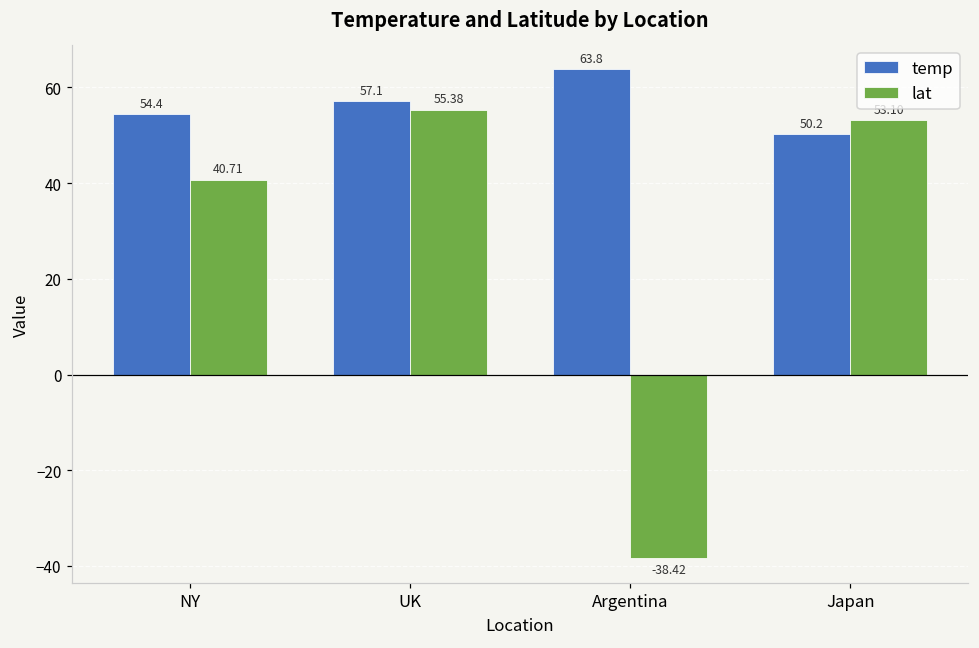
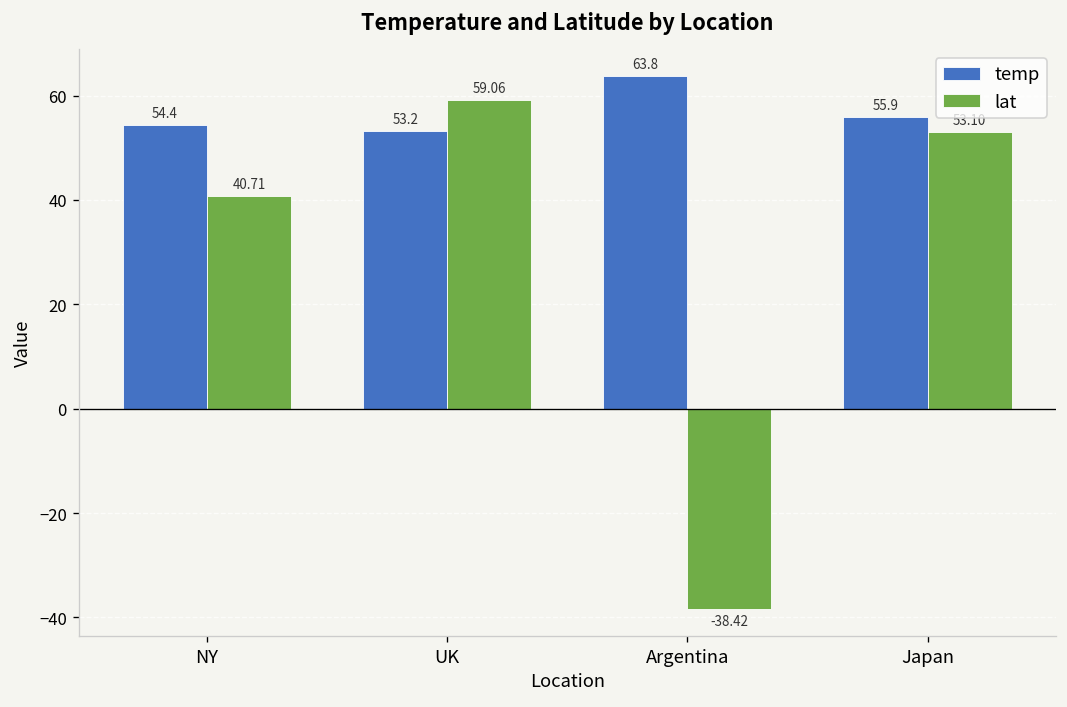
temp, UK: 57.1 -> 53.2
lat, UK: 55.38 -> 59.06
temp, Japan: 50.2 -> 55.9
